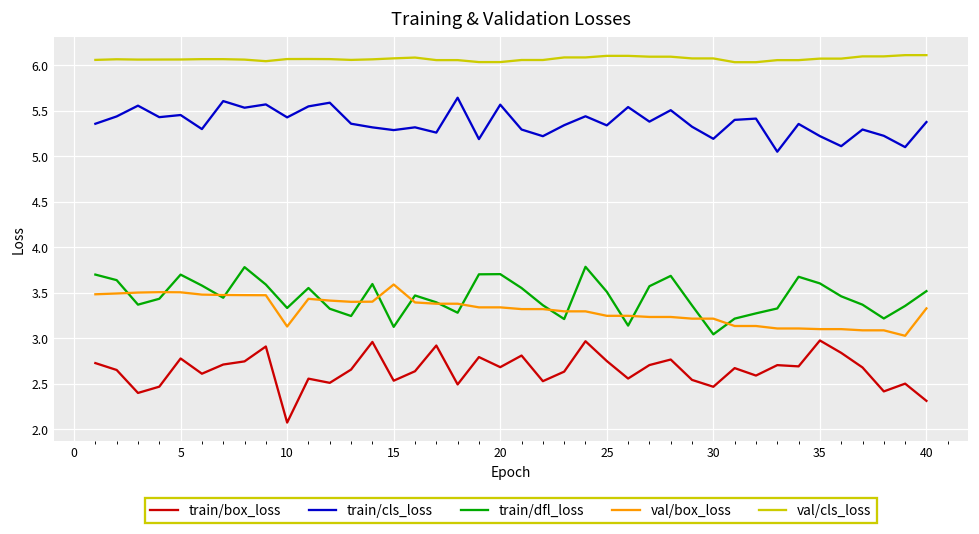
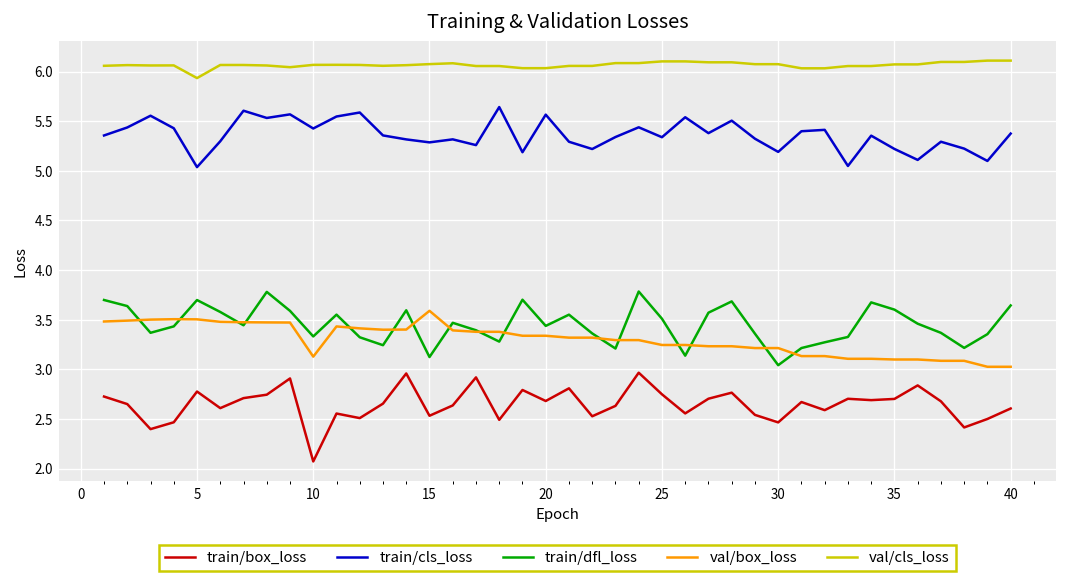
train/cls_loss, 5: 5.5 -> 5.0
val/cls_loss, 5: 6.1 -> 5.9
train/dfl_loss, 20: 3.7 -> 3.4
train/box_loss, 35: 3.0 -> 2.7
train/box_loss, 40: 2.3 -> 2.6
train/dfl_loss, 40: 3.5 -> 3.6
val/box_loss, 40: 3.3 -> 3.0
